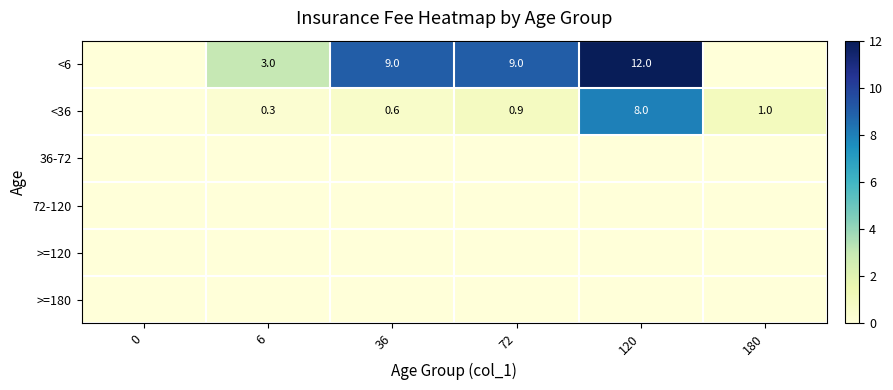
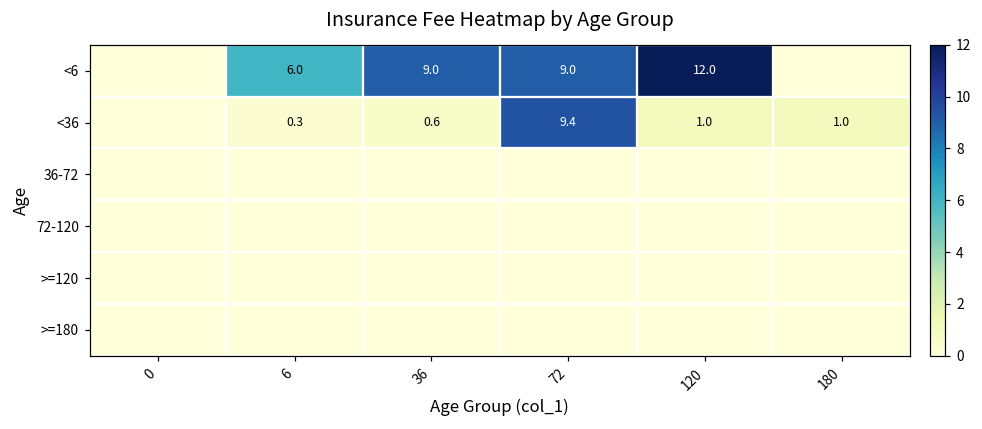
<6, 6: 3.0 -> 6.0
<36, 72: 0.9 -> 9.4
<36, 120: 8.0 -> 1.0
